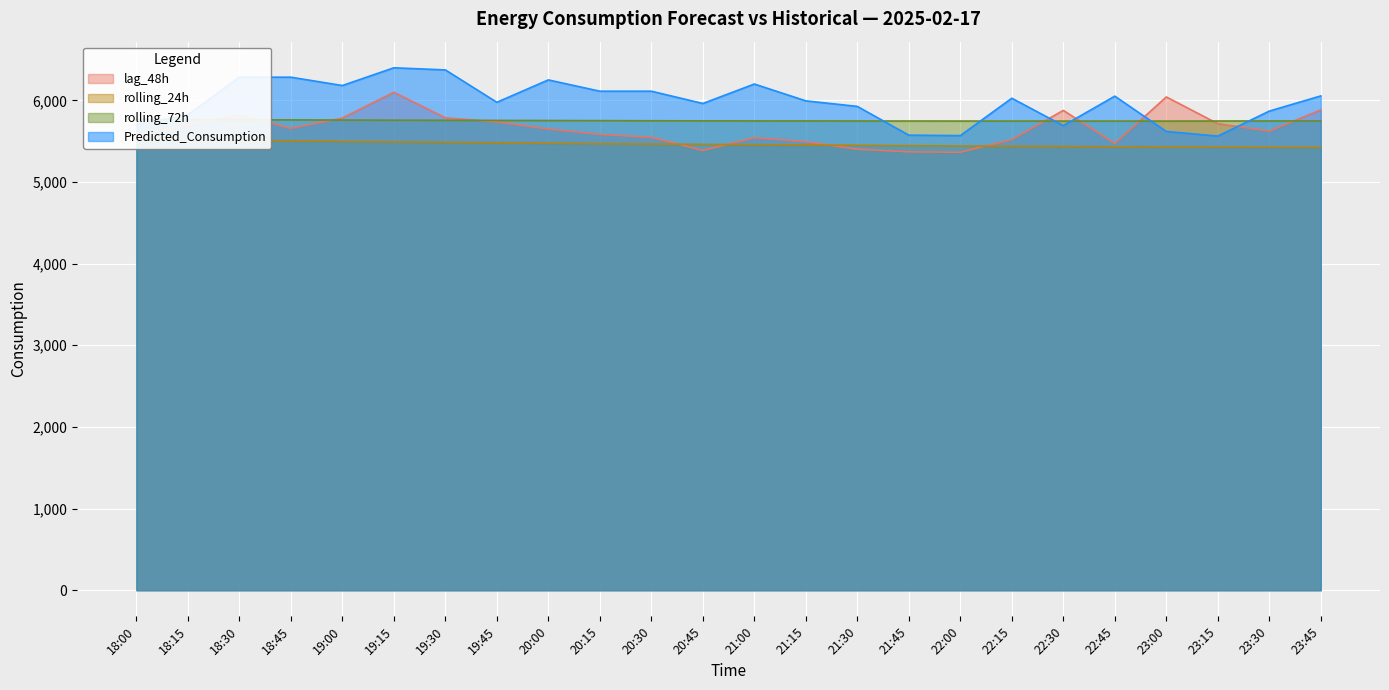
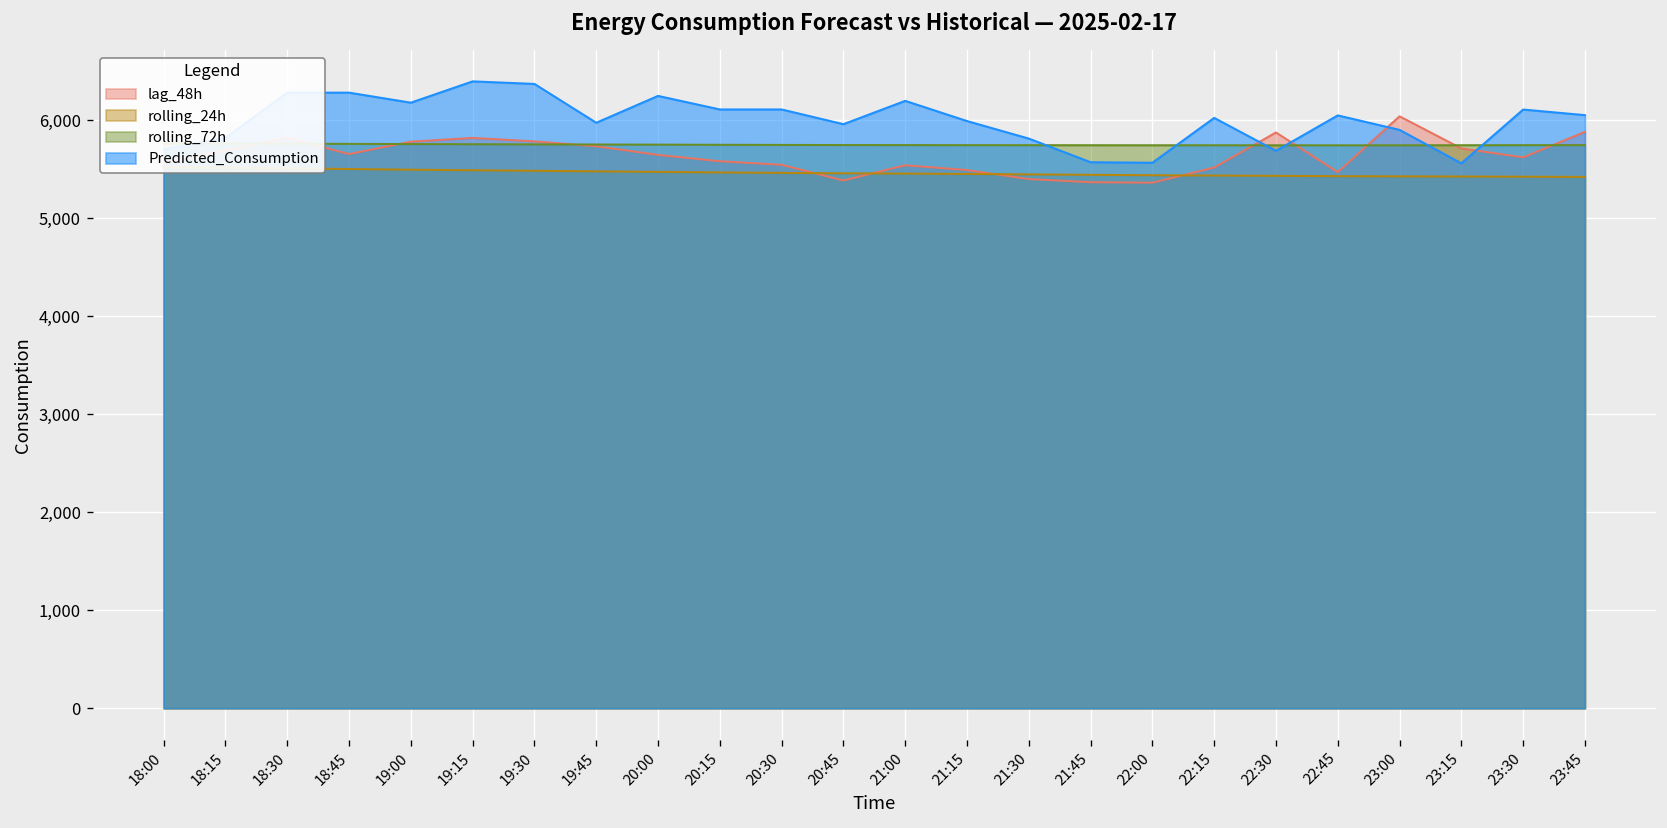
lag_48h, 19:15: 6,100 -> 5,800
Predicted_Consumption, 21:30: 5,900 -> 5,800
Predicted_Consumption, 23:00: 5,600 -> 5,900
Predicted_Consumption, 23:30: 5,900 -> 6,100
